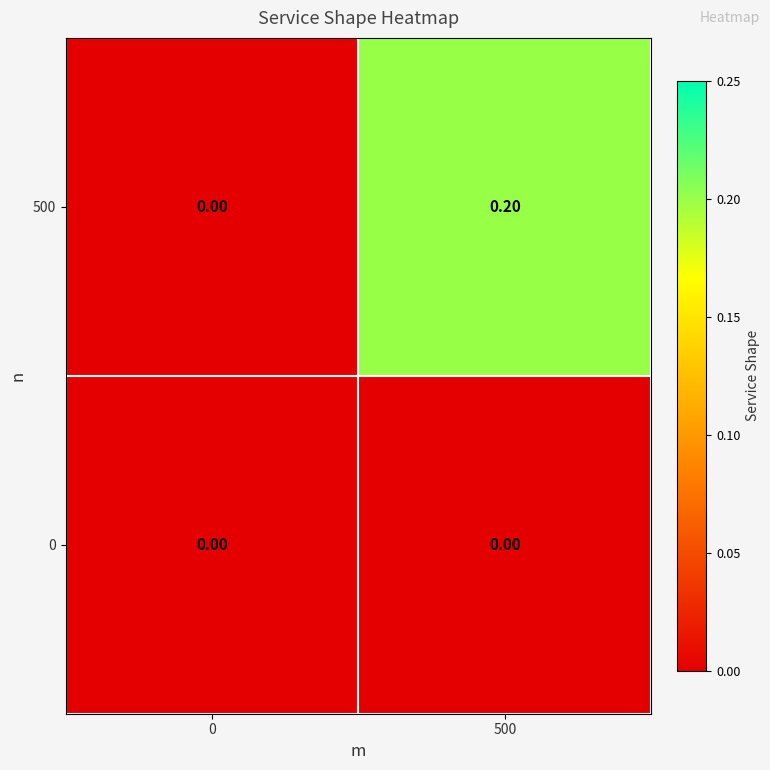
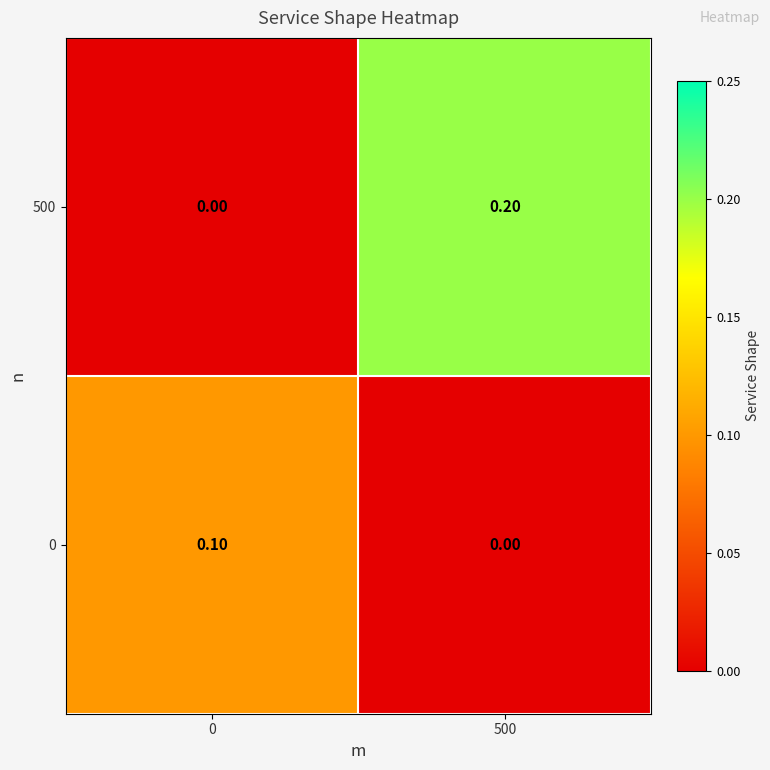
0, 0: 0.00 -> 0.10
